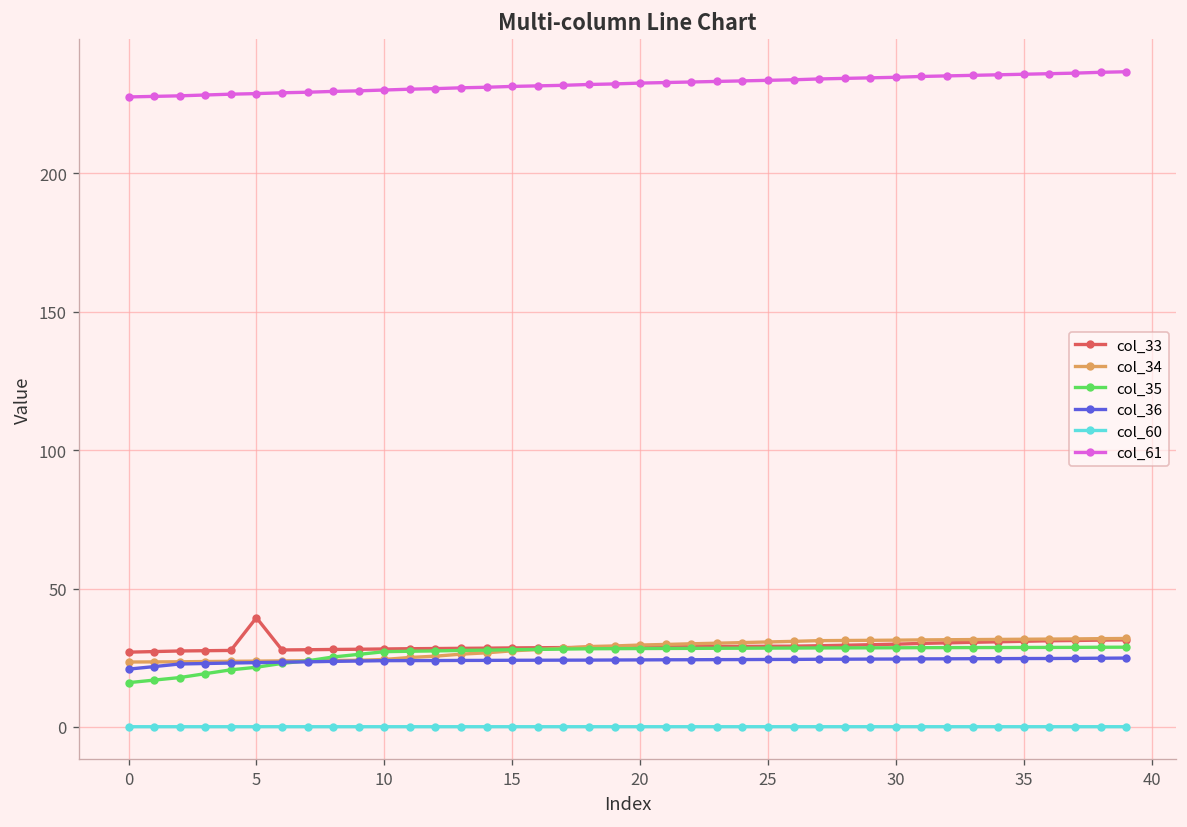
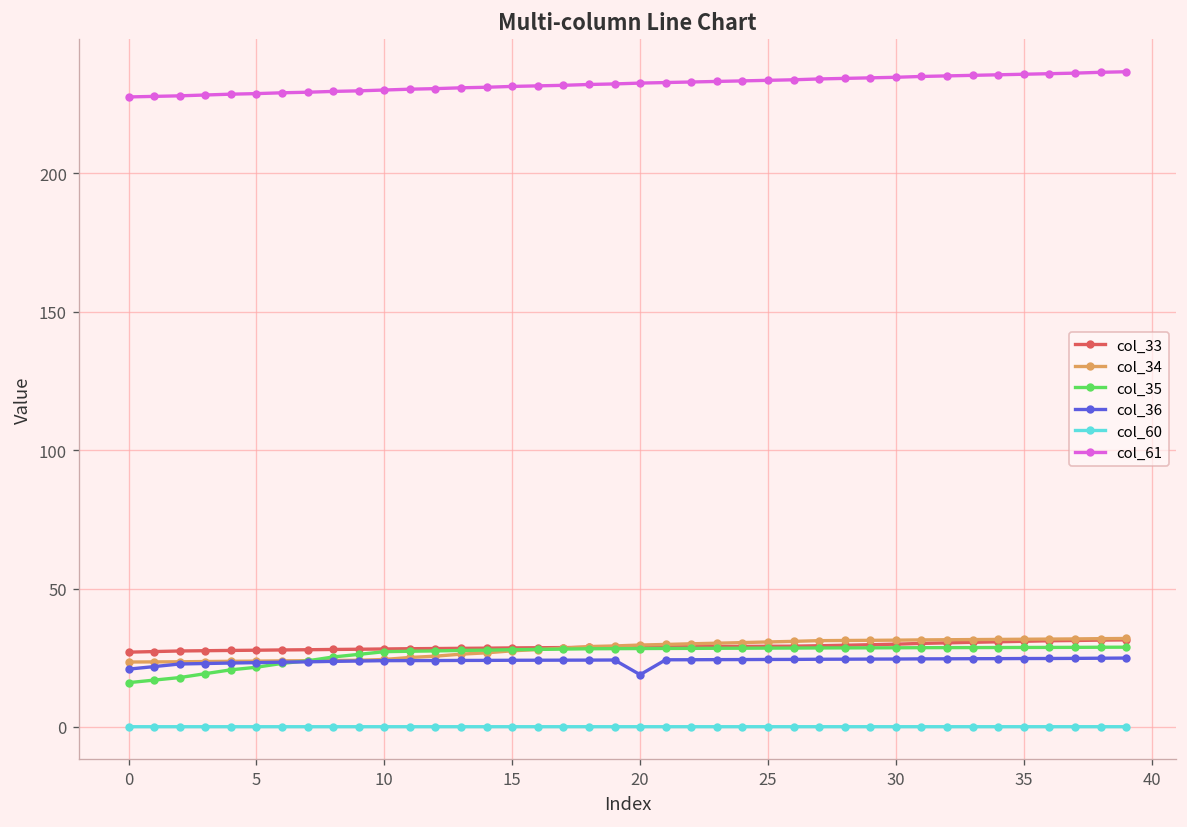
col_33, 5: 39 -> 28
col_36, 20: 24 -> 19
